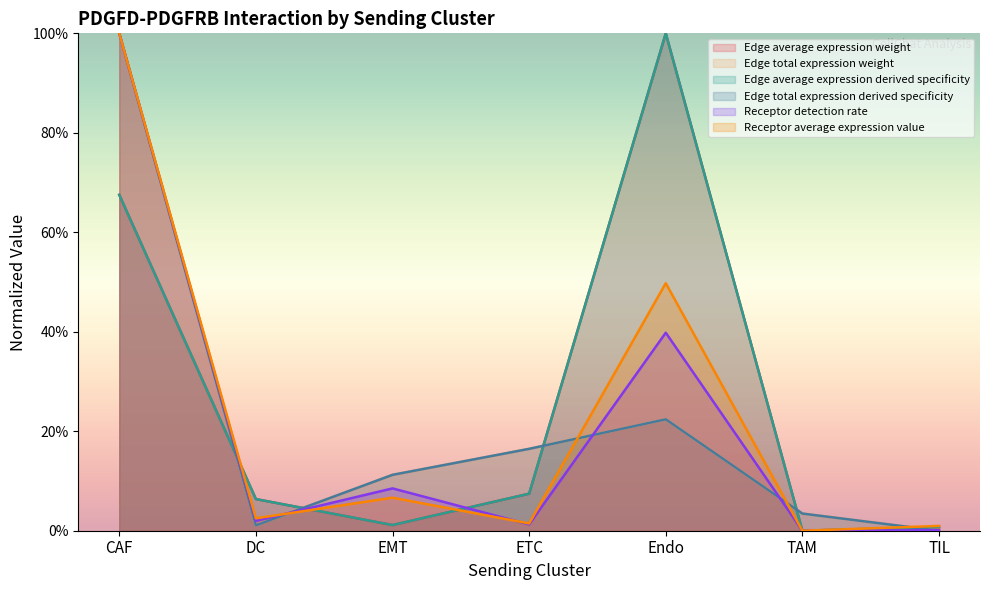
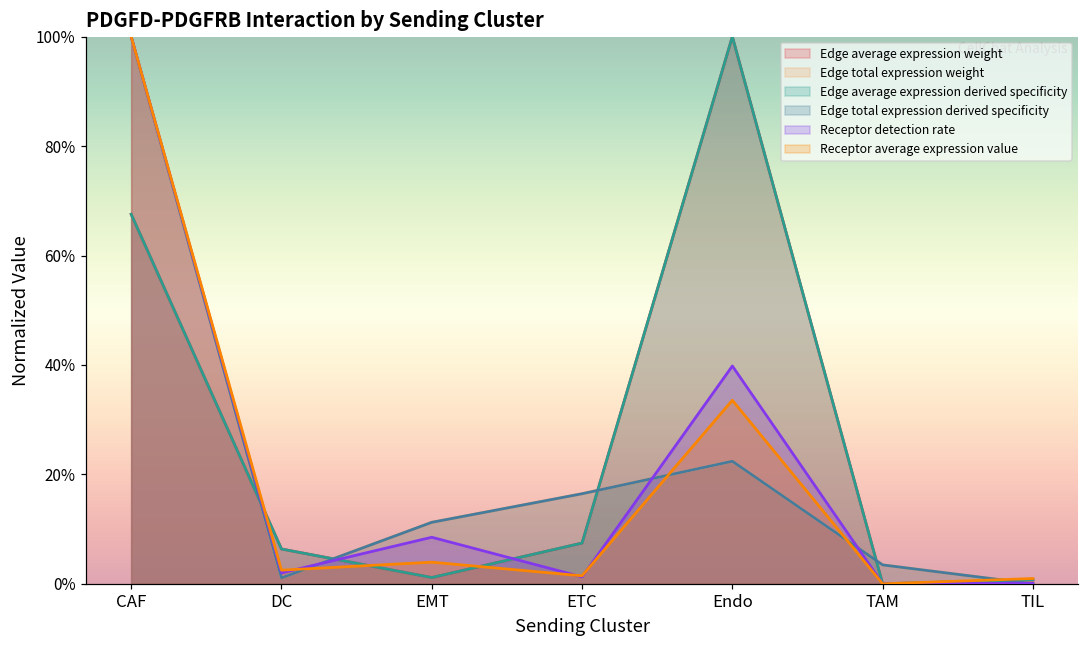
Receptor average expression value, EMT: 7% -> 4%
Receptor average expression value, Endo: 50% -> 34%
